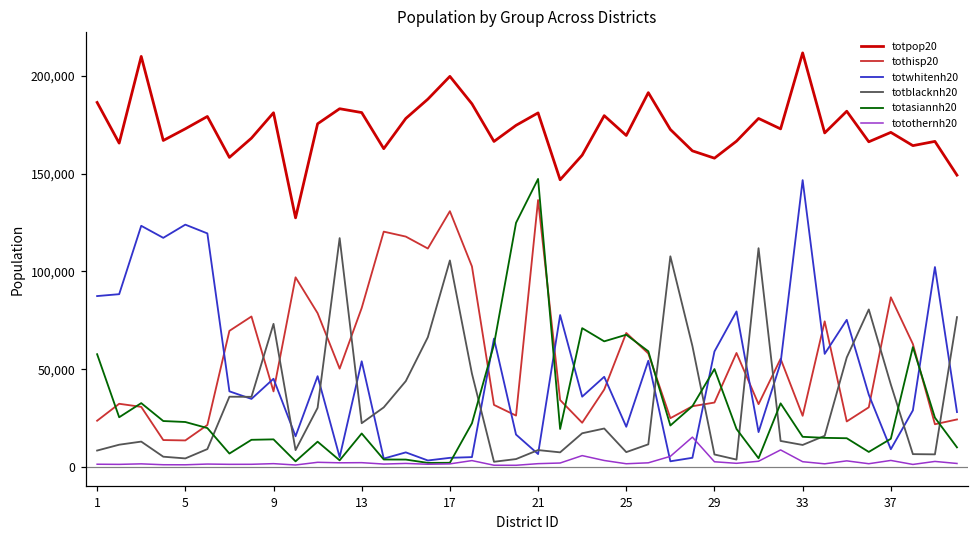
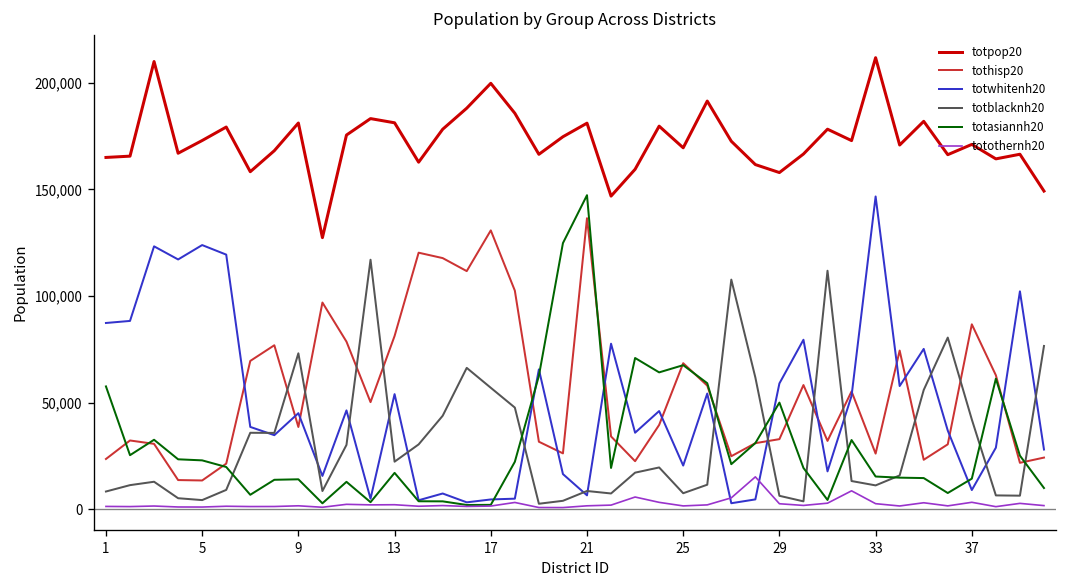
totpop20, 1: 186,000 -> 165,000
totblacknh20, 17: 106,000 -> 57,000
